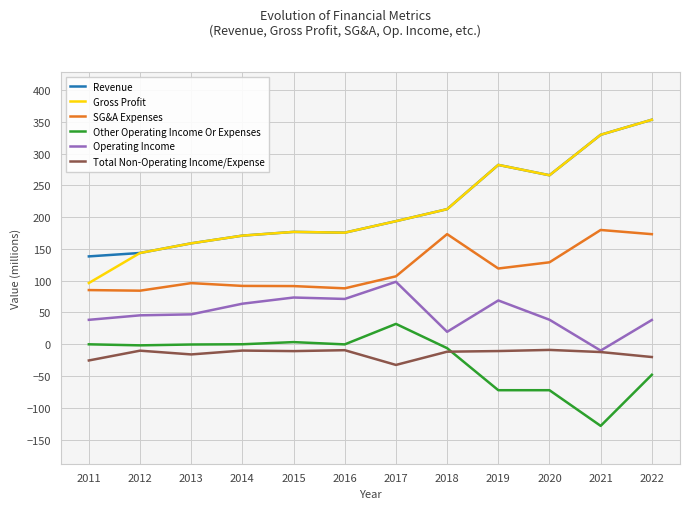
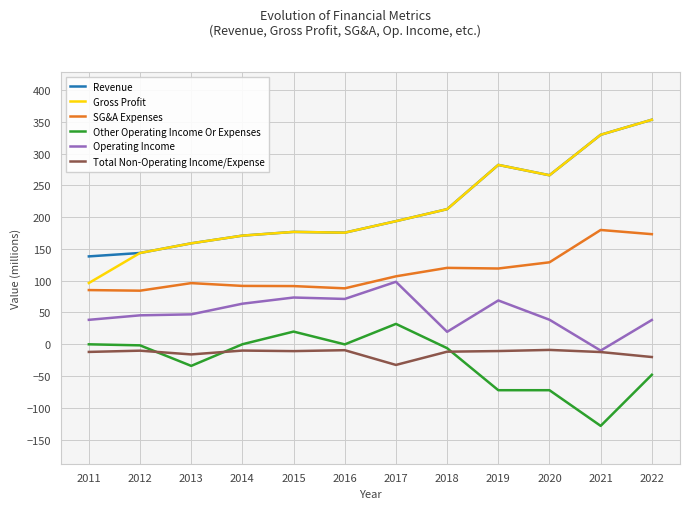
Total Non-Operating Income/Expense, 2011: -30 -> -10
Other Operating Income Or Expenses, 2013: 0 -> -30
Other Operating Income Or Expenses, 2015: 0 -> 20
SG&A Expenses, 2018: 170 -> 120
